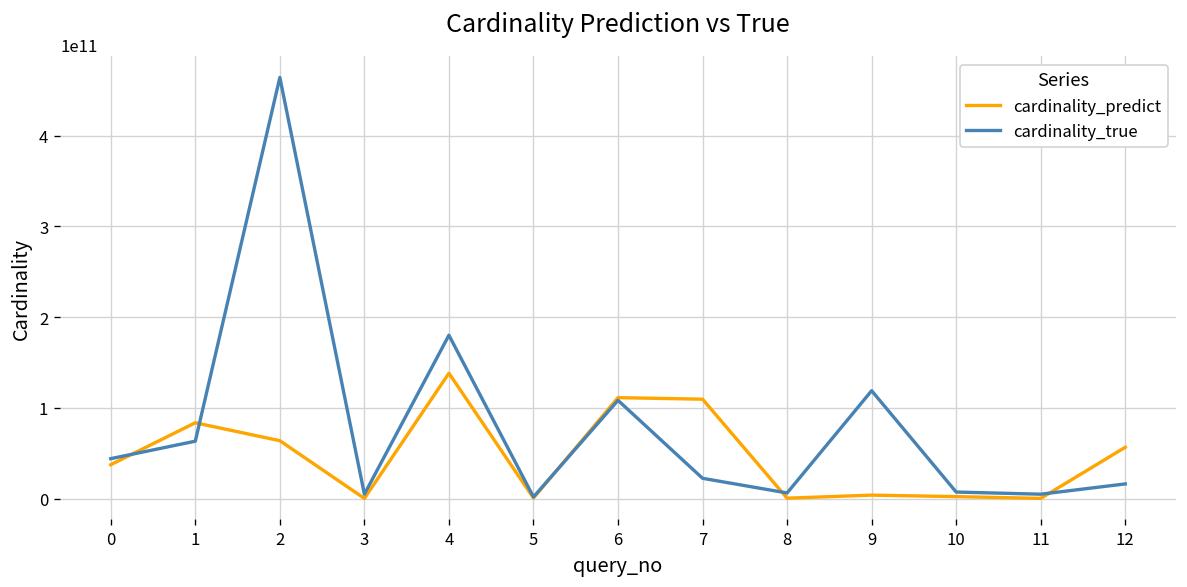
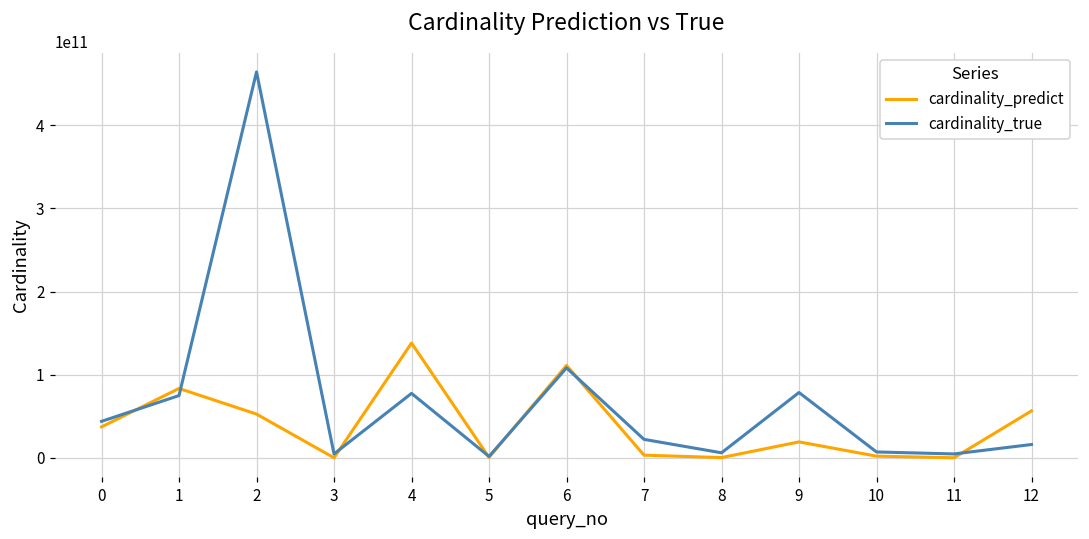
cardinality_true, 1: 60000000000 -> 80000000000
cardinality_predict, 2: 60000000000 -> 50000000000
cardinality_true, 4: 180000000000 -> 80000000000
cardinality_predict, 7: 110000000000 -> 0
cardinality_predict, 9: 0 -> 20000000000
cardinality_true, 9: 120000000000 -> 80000000000
